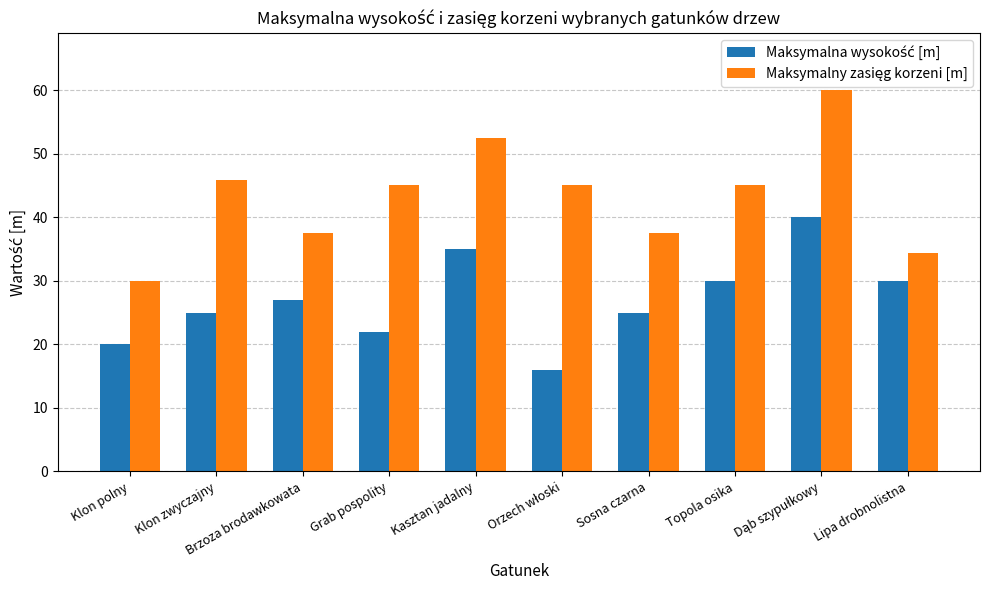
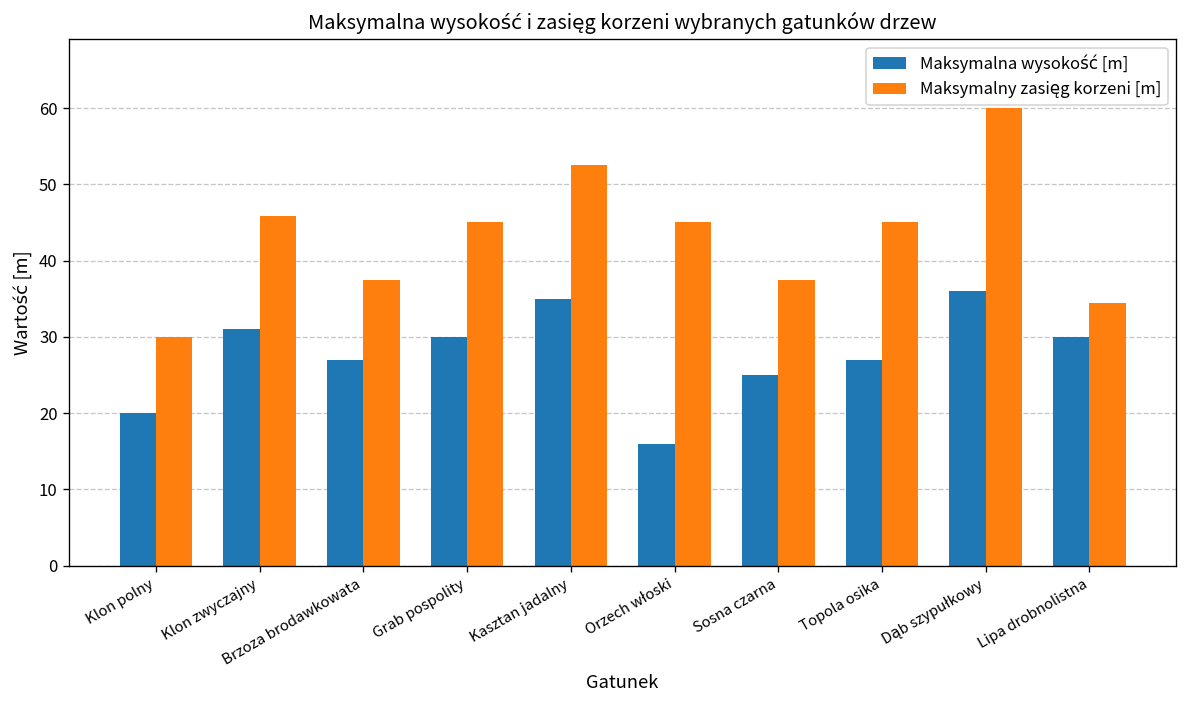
Maksymalna wysokość [m], Klon zwyczajny: 25 -> 31
Maksymalna wysokość [m], Grab pospolity: 22 -> 30
Maksymalna wysokość [m], Topola osika: 30 -> 27
Maksymalna wysokość [m], Dąb szypułkowy: 40 -> 36
